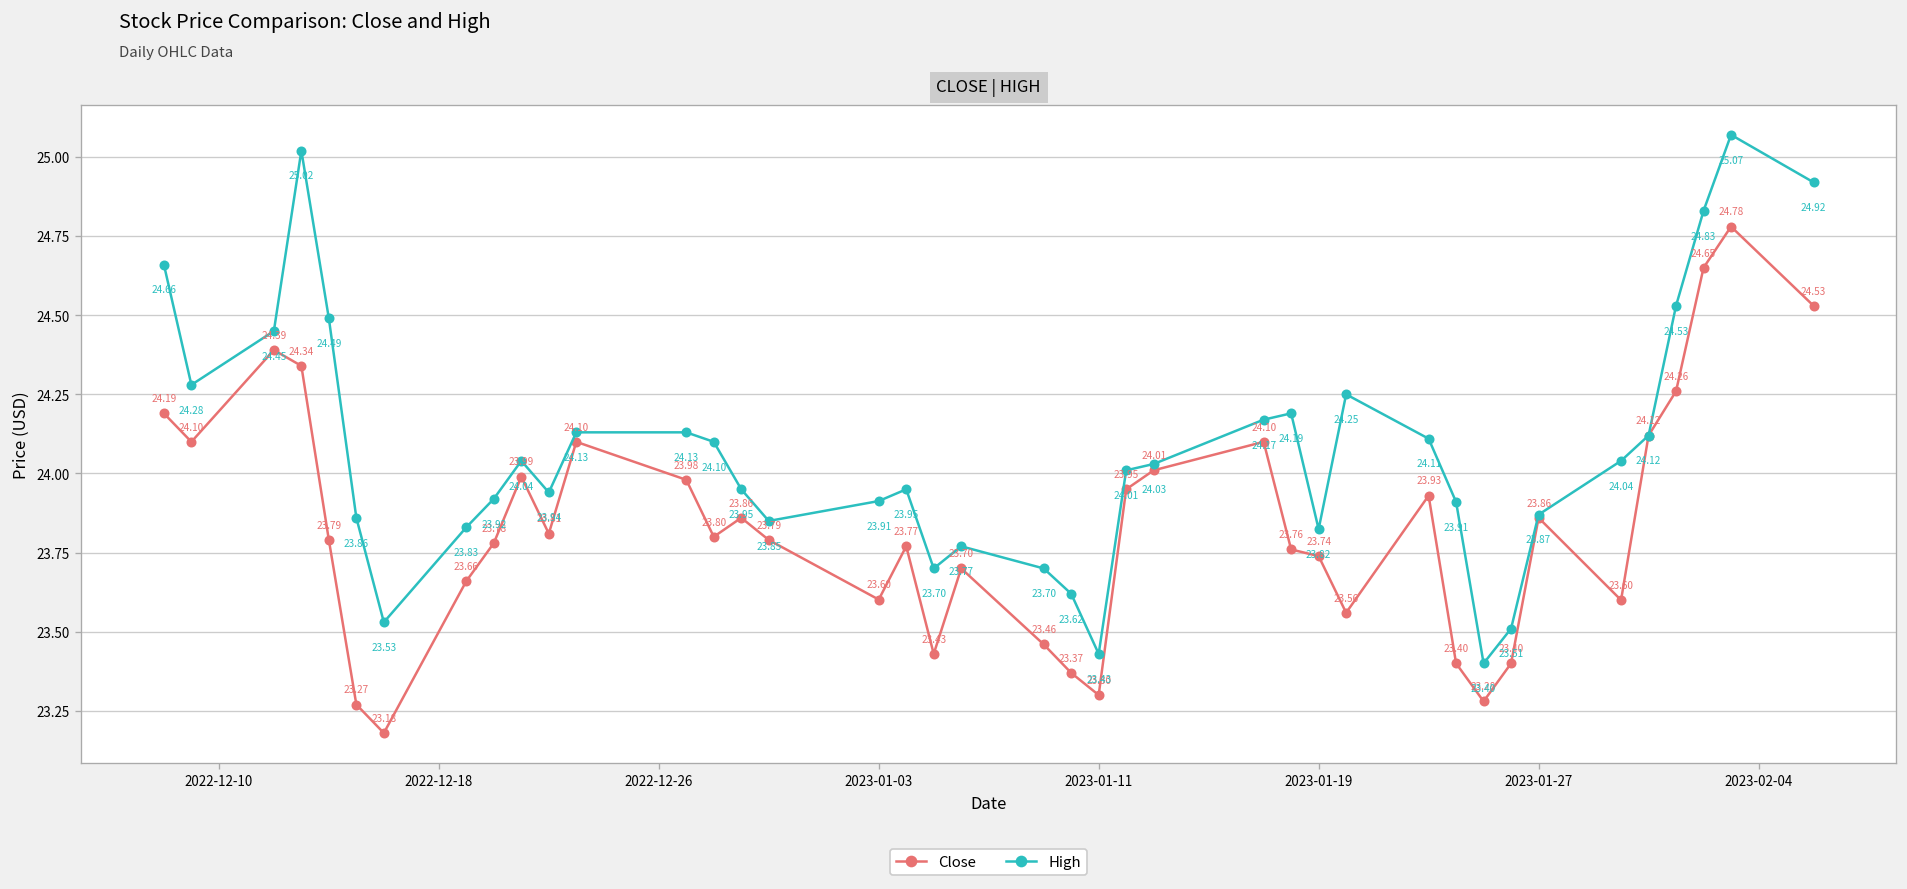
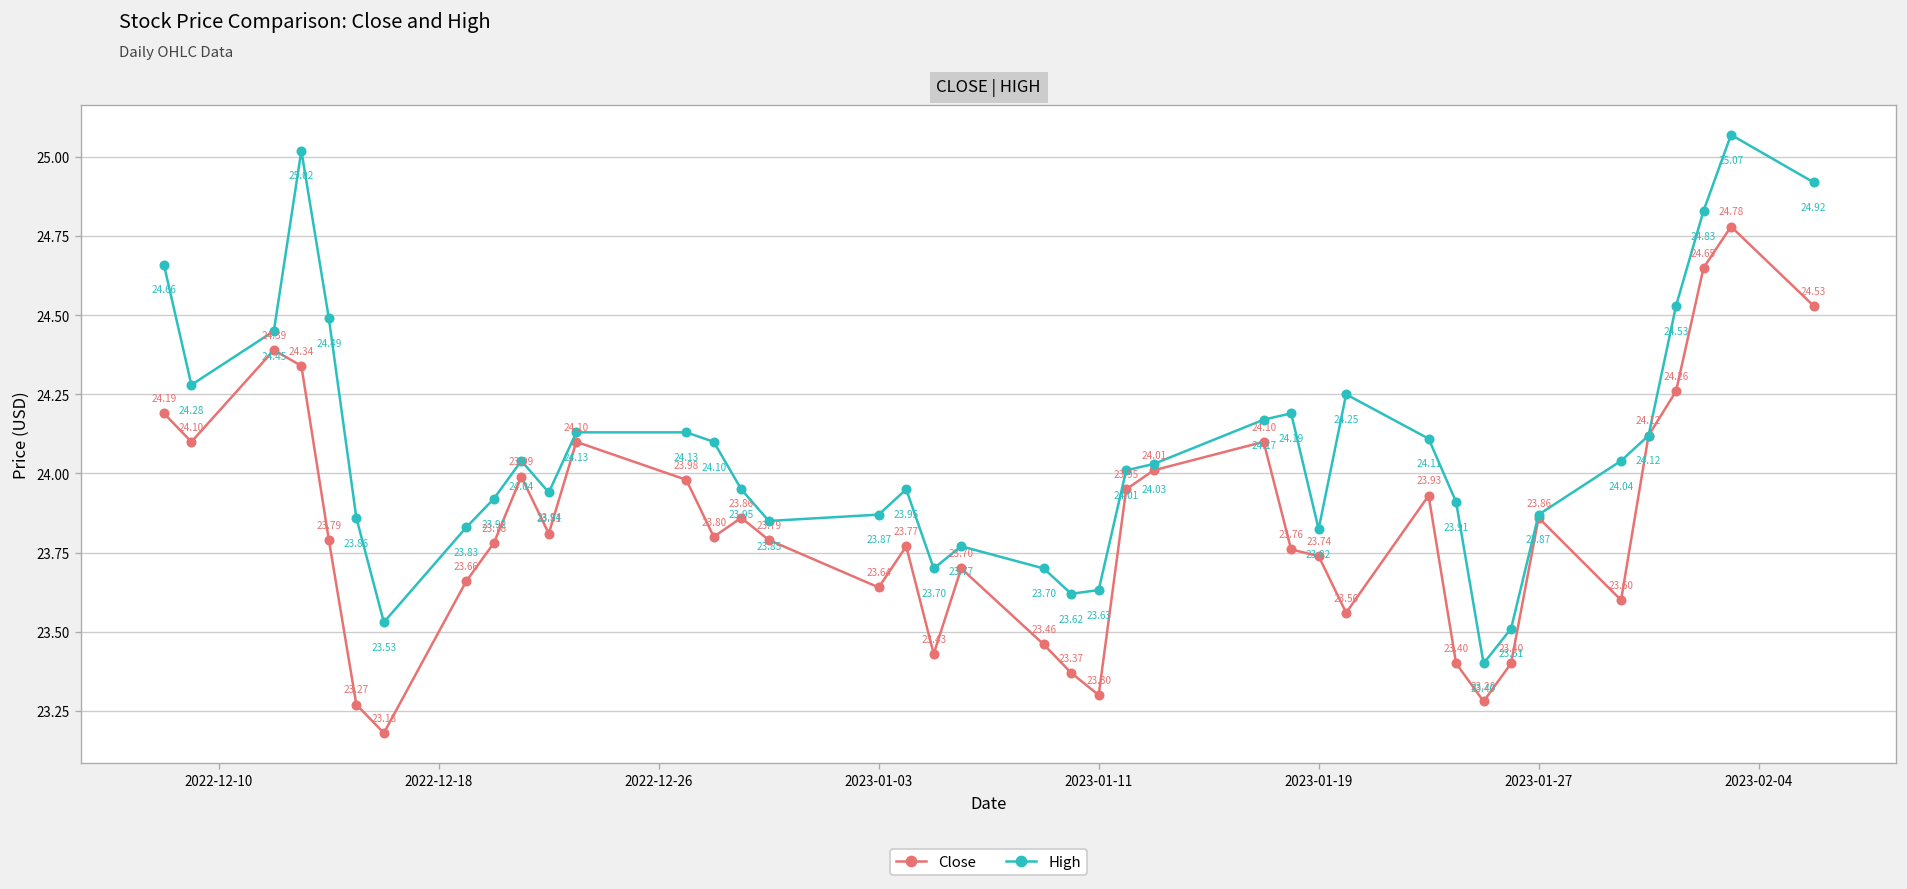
Close, 2023-01-03: 23.60 -> 23.64
High, 2023-01-03: 23.91 -> 23.87
High, 2023-01-11: 23.43 -> 23.63
